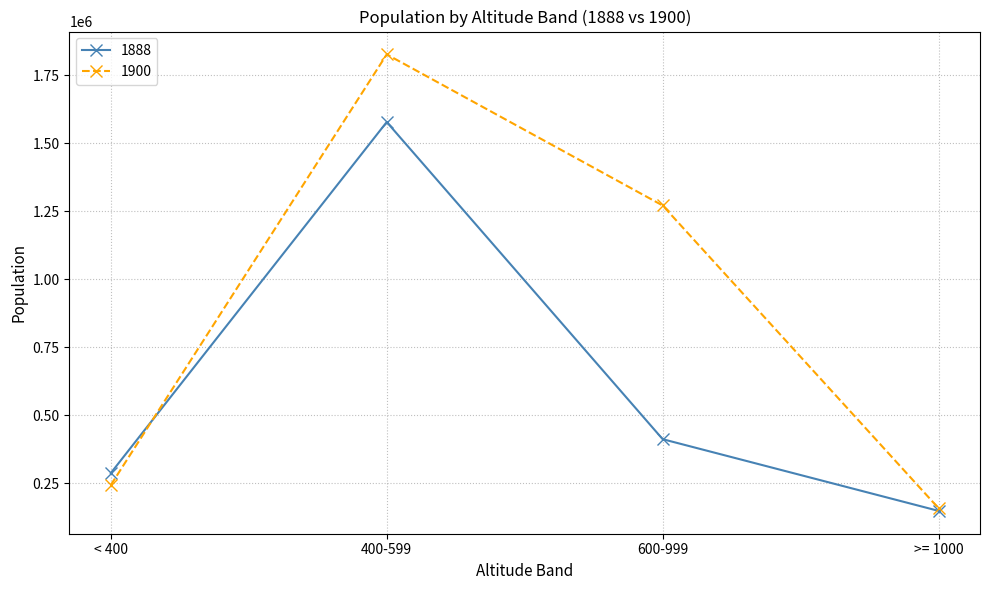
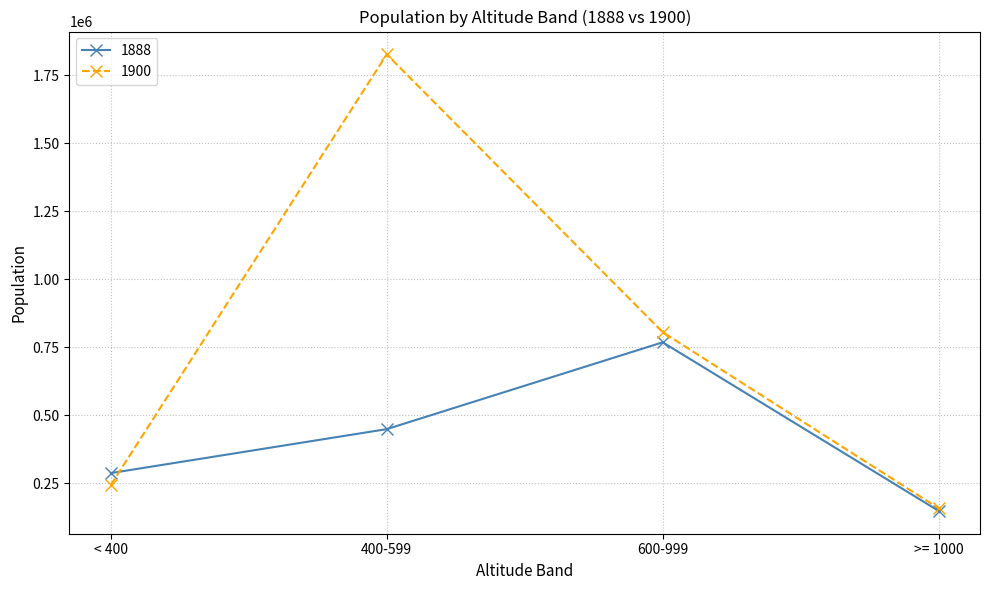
1888, 400-599: 1580000 -> 450000
1888, 600-999: 410000 -> 770000
1900, 600-999: 1270000 -> 810000
